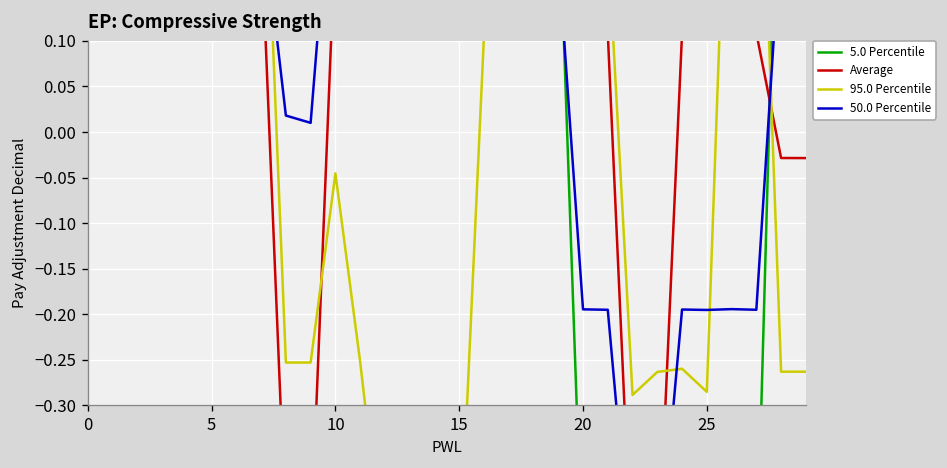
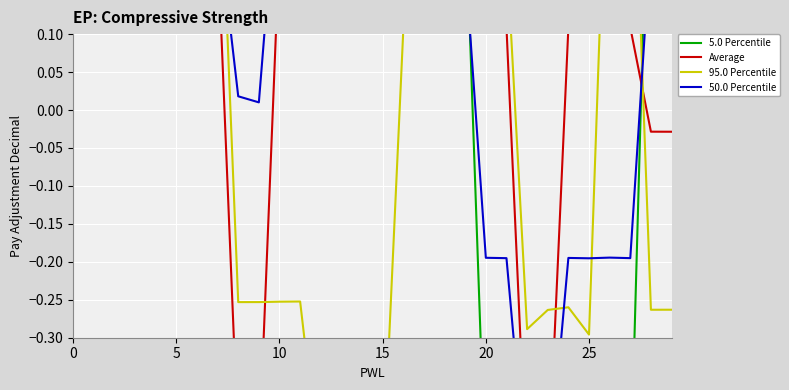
95.0 Percentile, 10: -0.05 -> -0.25
95.0 Percentile, 25: -0.29 -> -0.30
